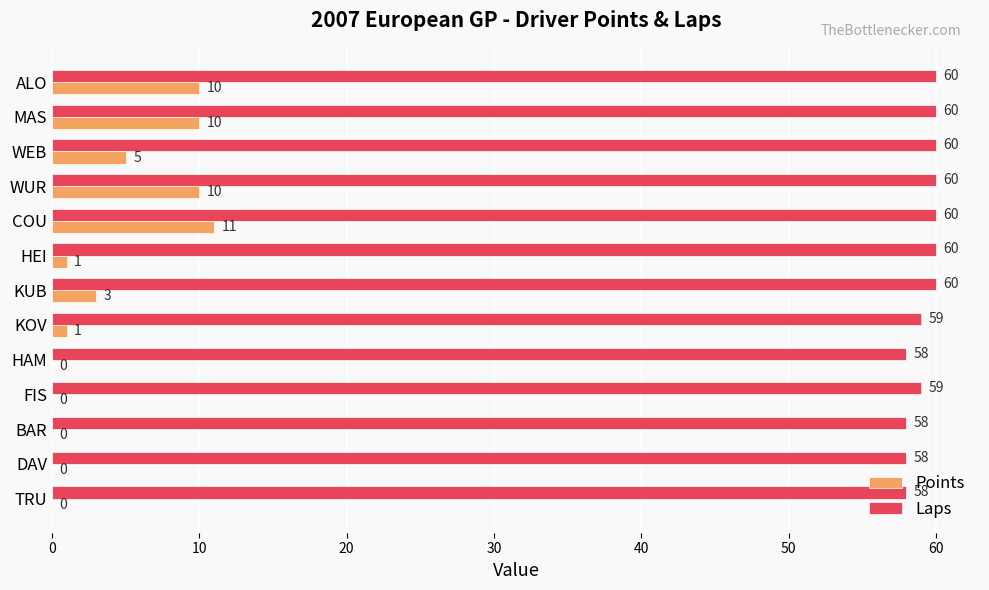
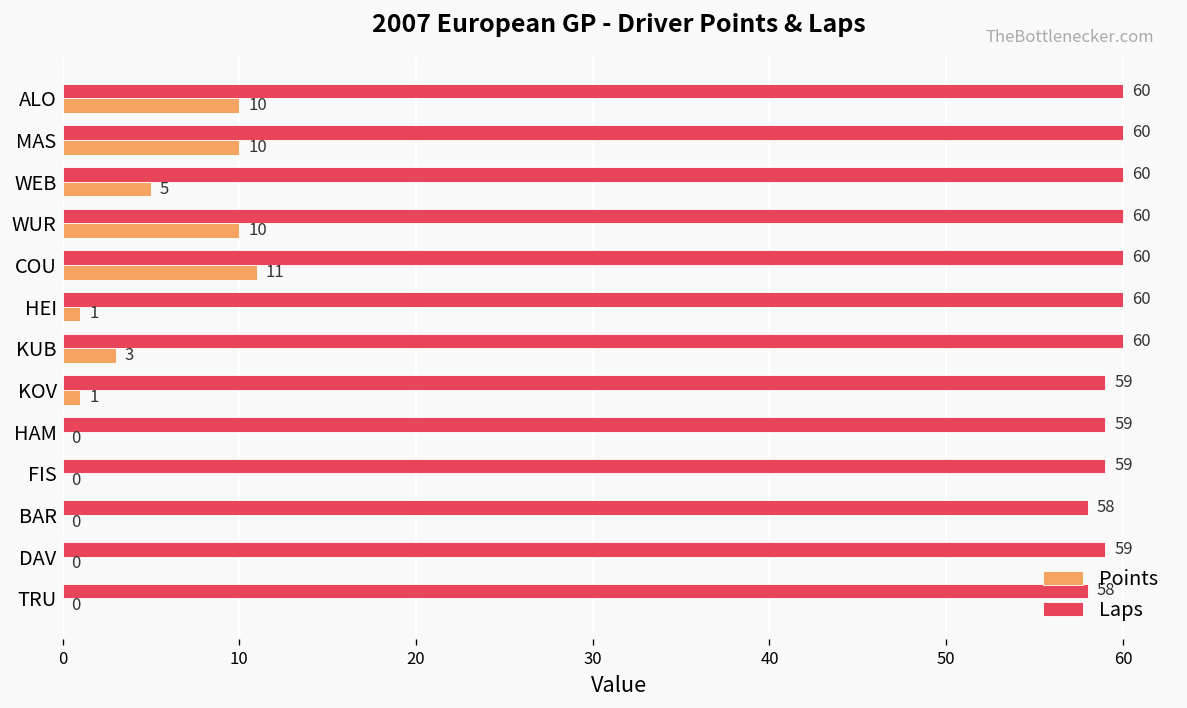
Laps, HAM: 58 -> 59
Laps, DAV: 58 -> 59
